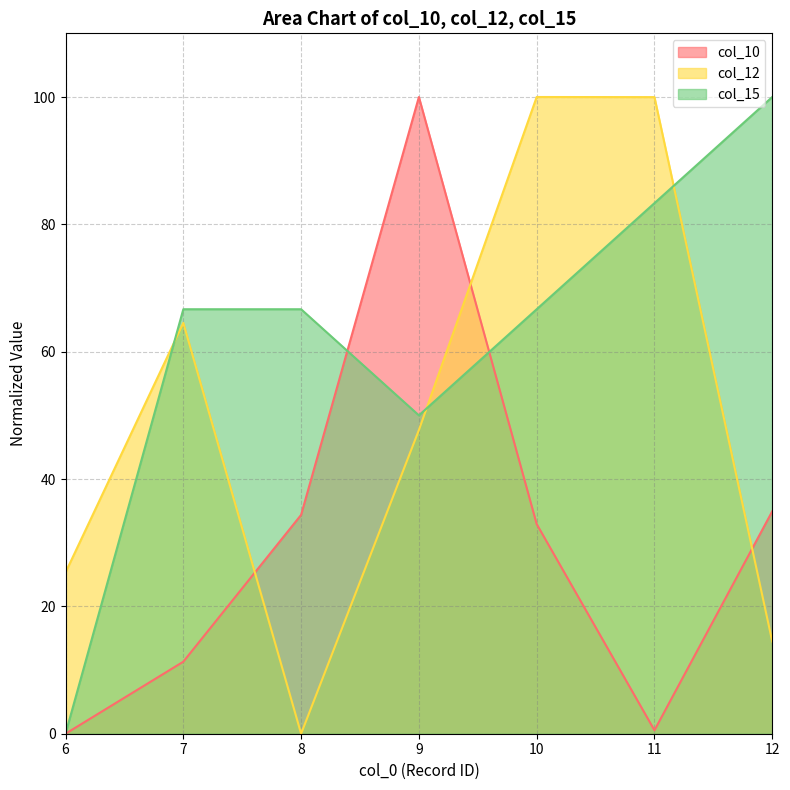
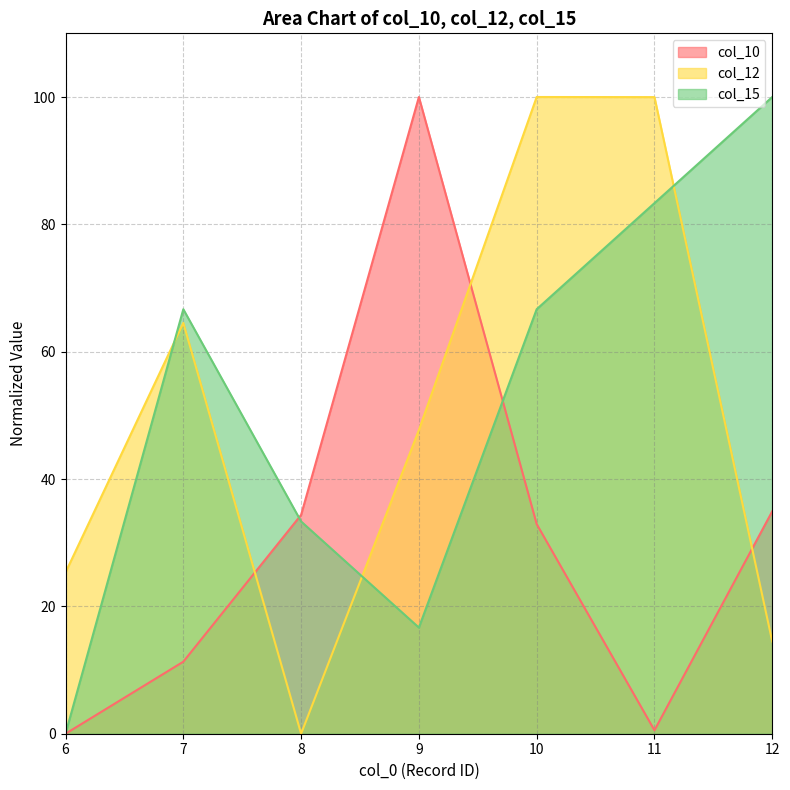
col_15, 8: 67 -> 33
col_15, 9: 50 -> 17
